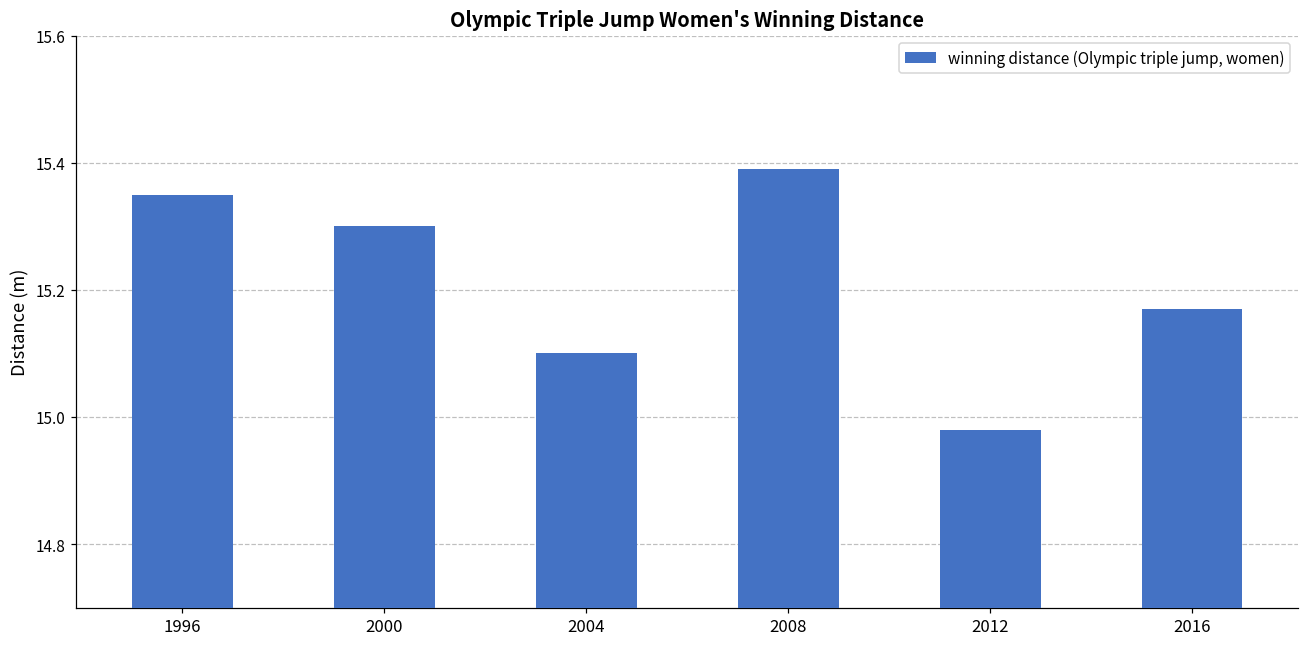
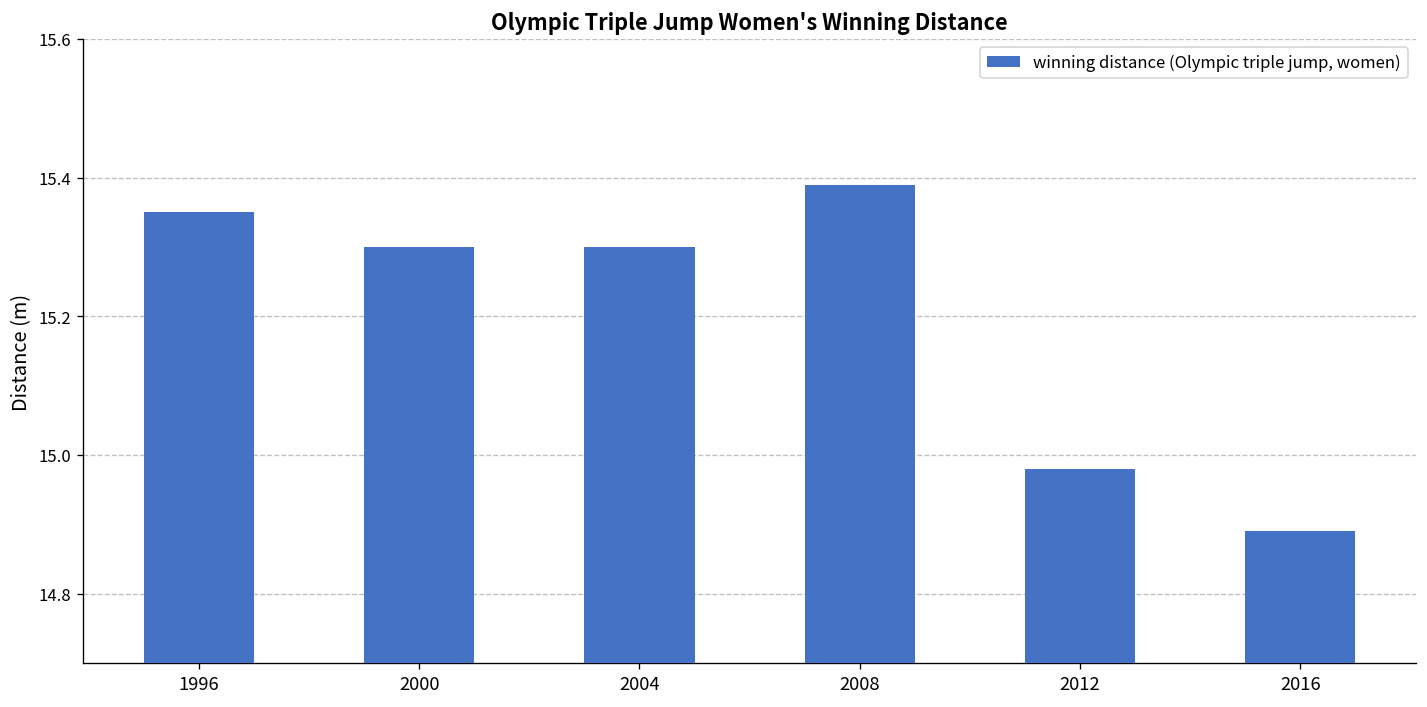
2004: 15.1 -> 15.3
2016: 15.17 -> 14.89
